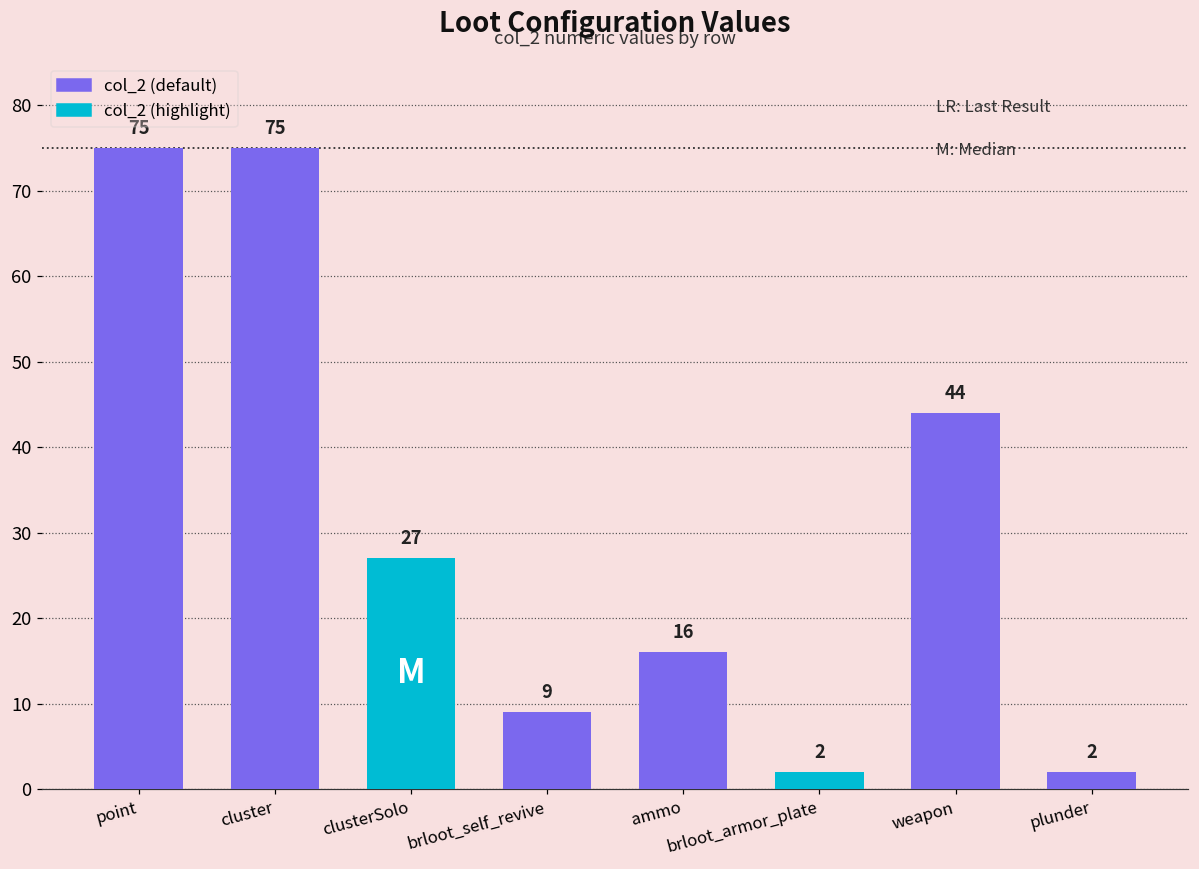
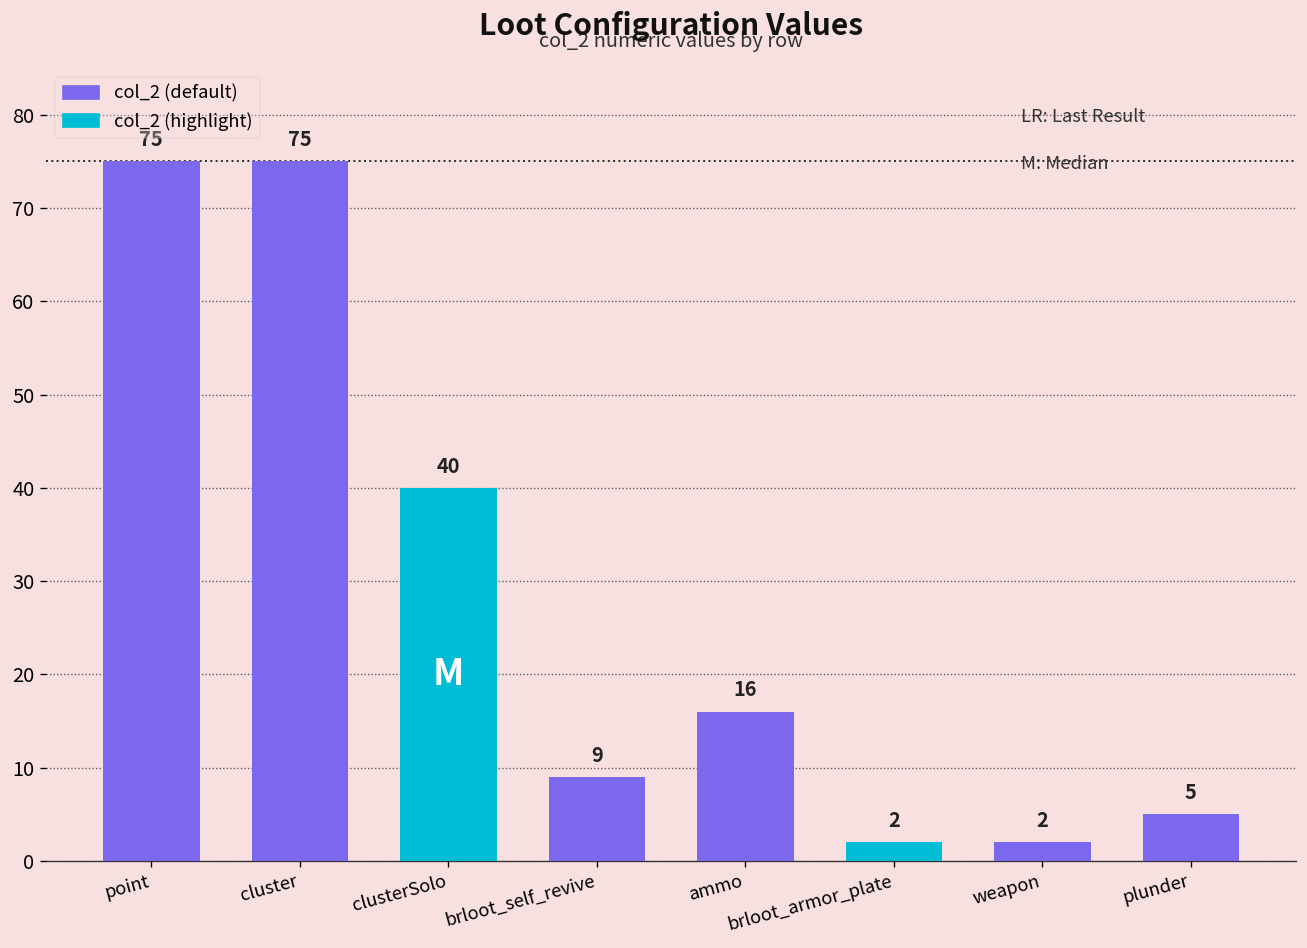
clusterSolo: 27 -> 40
weapon: 44 -> 2
plunder: 2 -> 5
